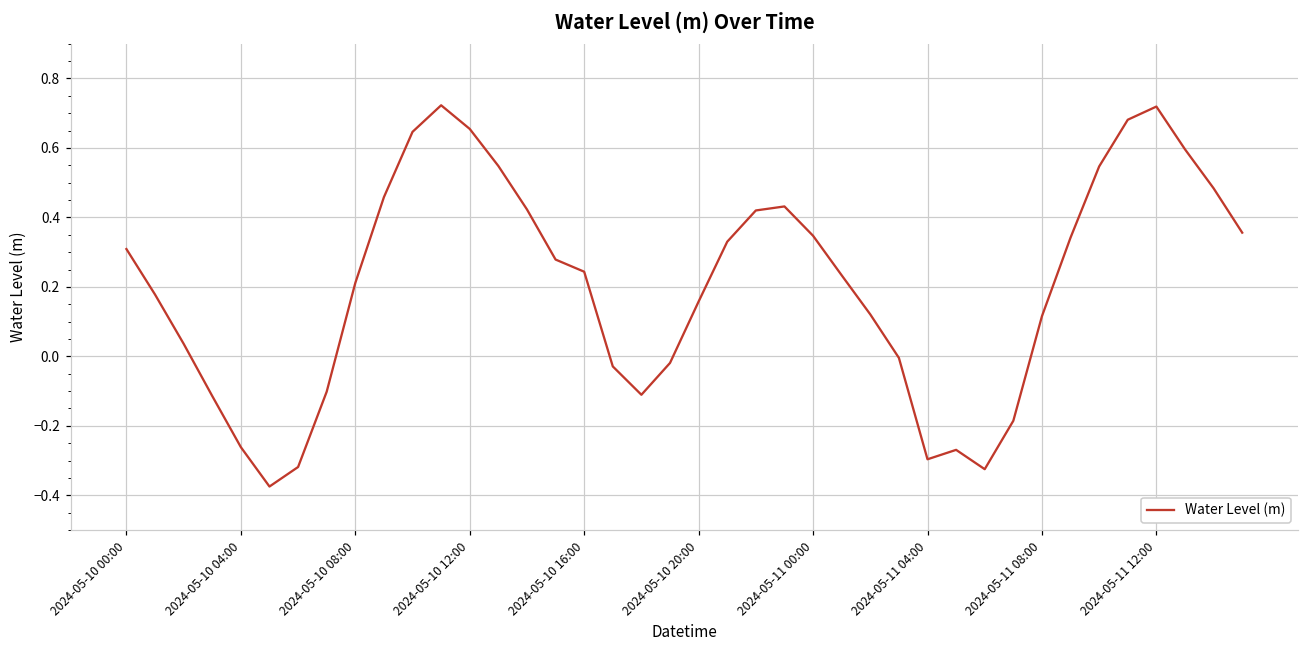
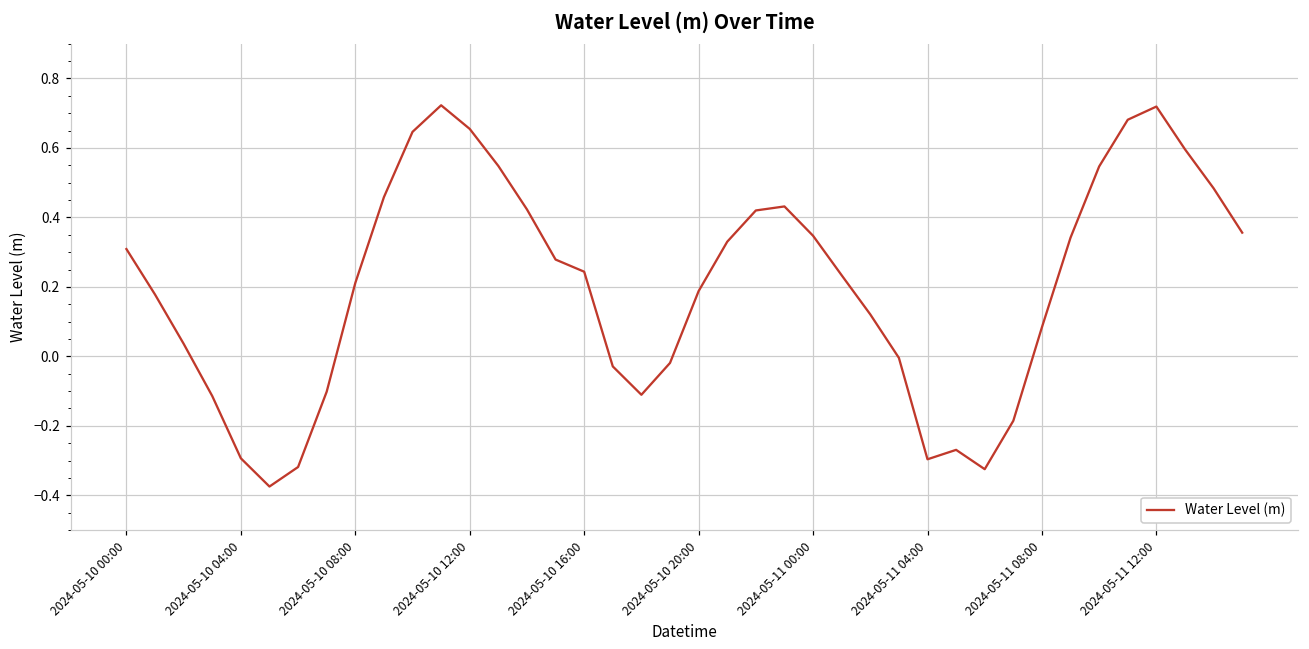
2024-05-10 04:00: -0.26 -> -0.29
2024-05-10 20:00: 0.16 -> 0.19
2024-05-11 08:00: 0.12 -> 0.08
